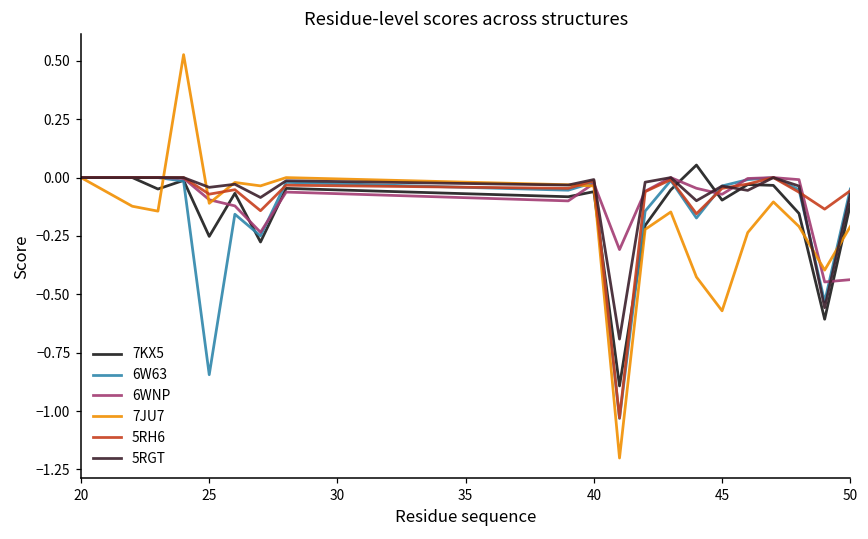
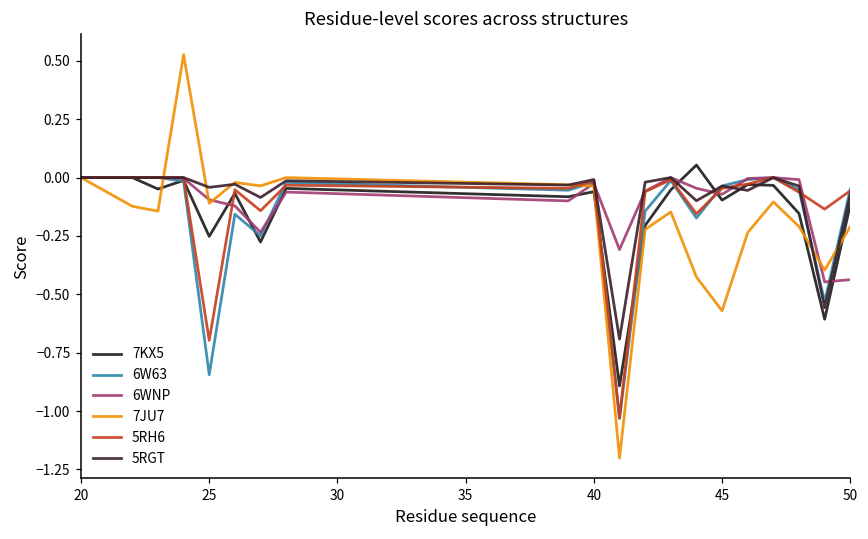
5RH6, 25: -0.07 -> -0.70
